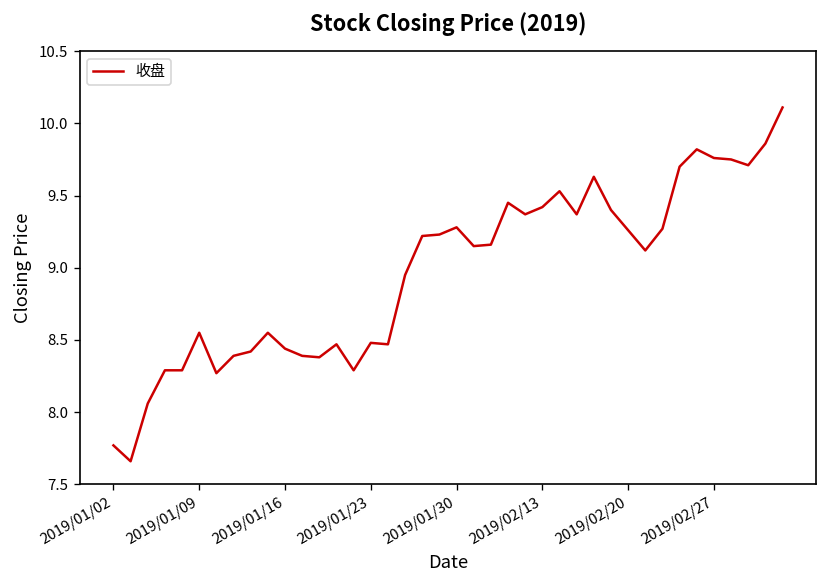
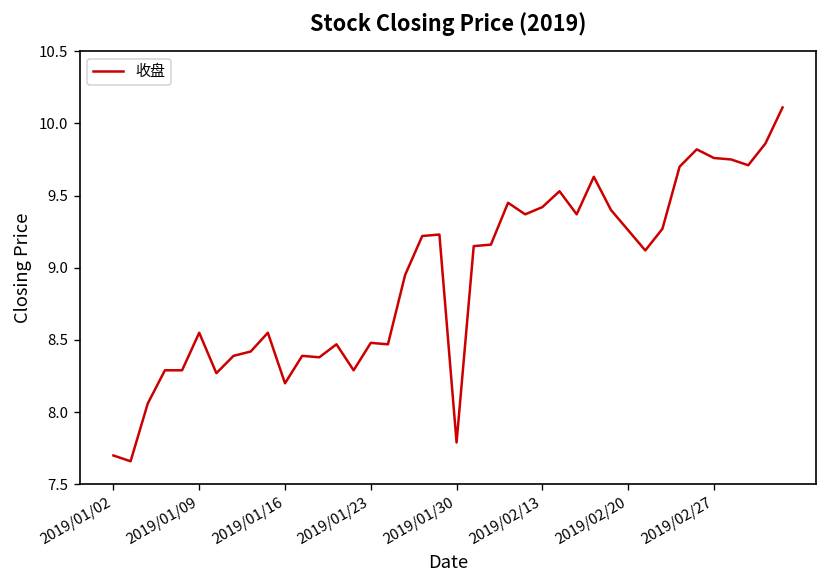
2019/01/02: 7.77 -> 7.70
2019/01/16: 8.44 -> 8.20
2019/01/30: 9.28 -> 7.79
